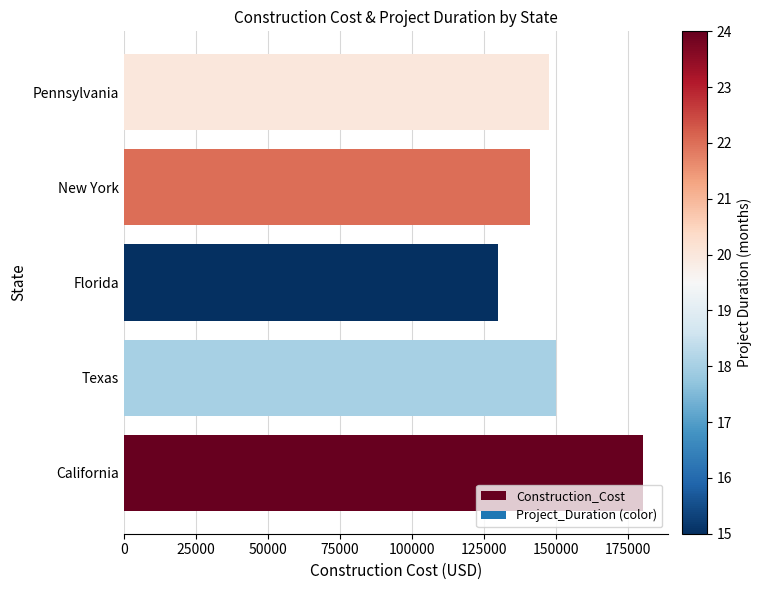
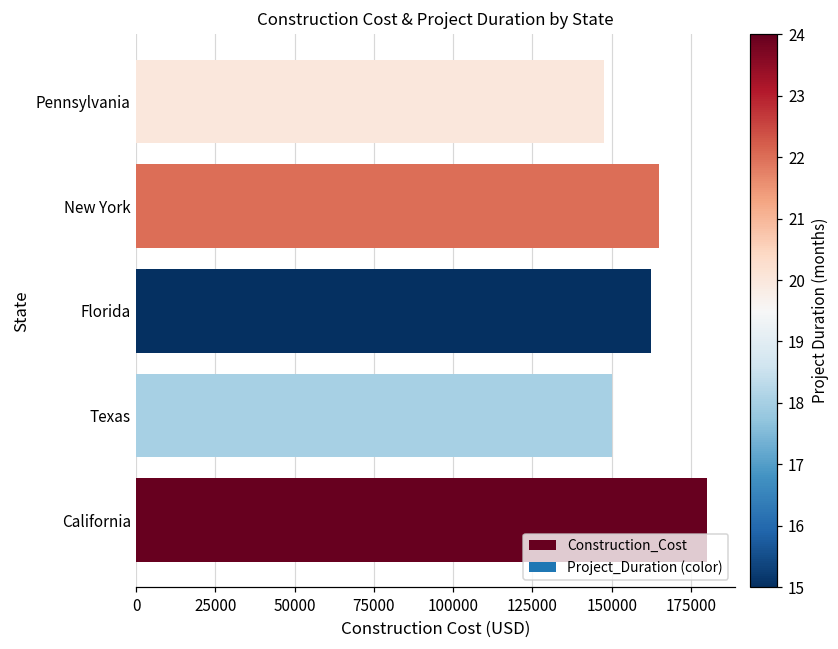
New York: 141000 -> 165000
Florida: 130000 -> 162000
